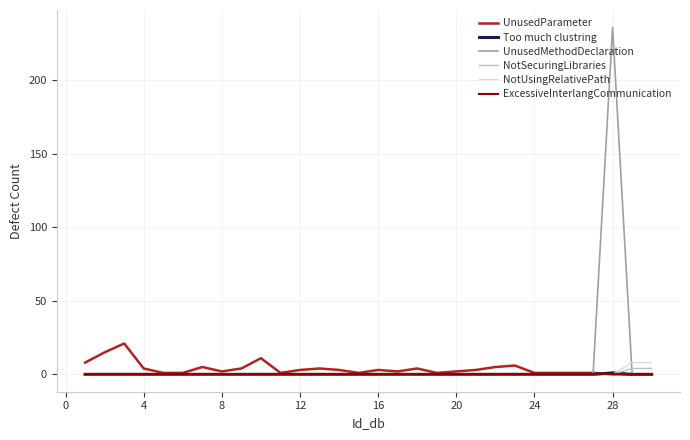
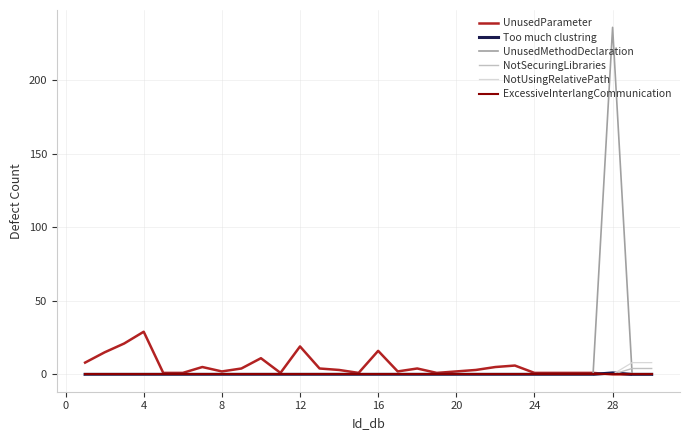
UnusedParameter, 4: 4 -> 29
UnusedParameter, 12: 3 -> 19
UnusedParameter, 16: 3 -> 16
